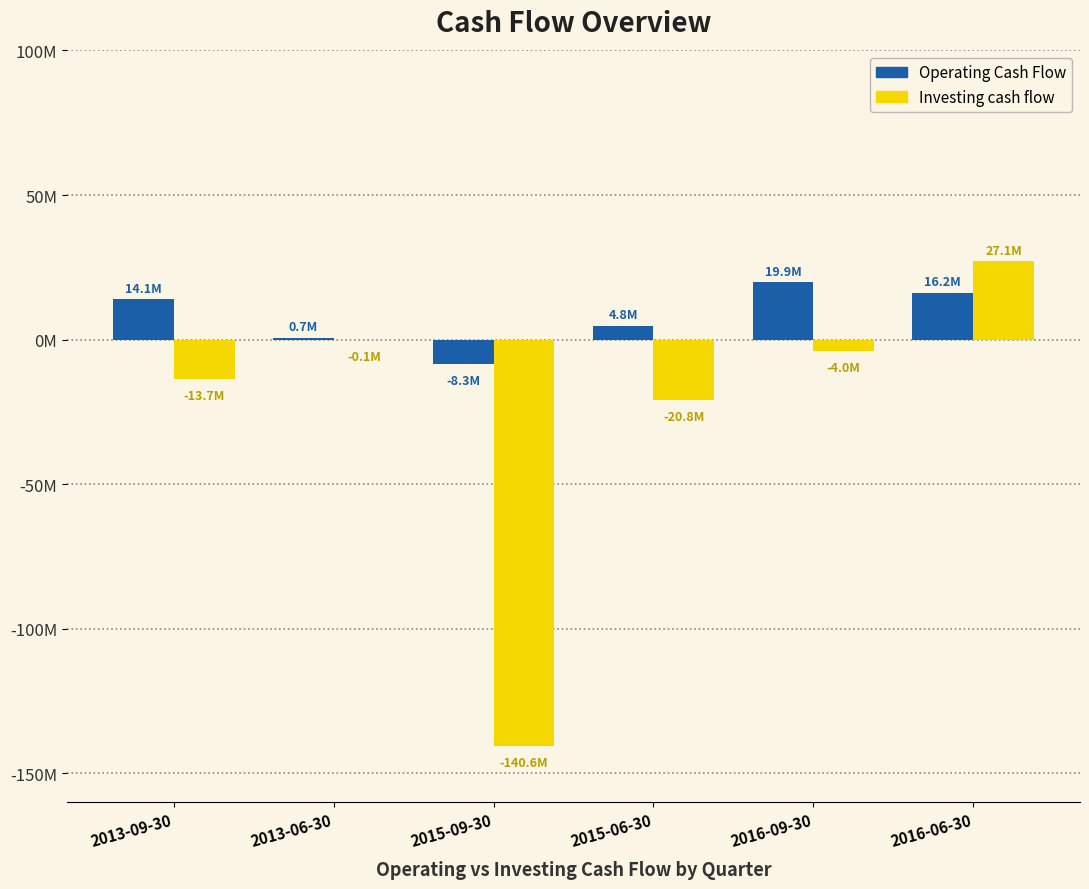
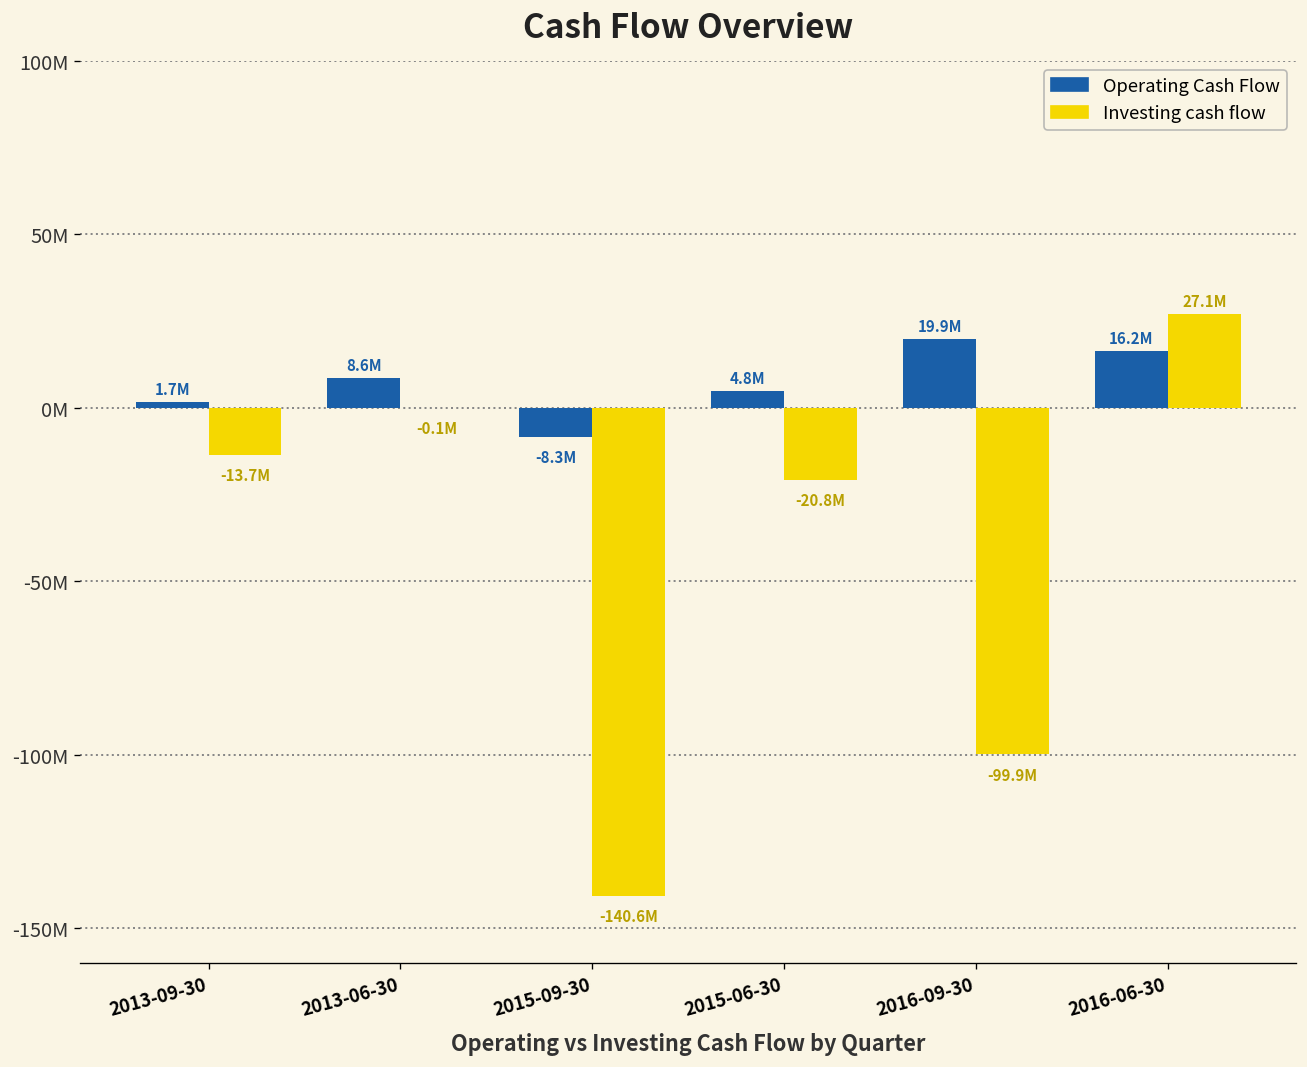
Operating Cash Flow, 2013-09-30: 14.1M -> 1.7M
Operating Cash Flow, 2013-06-30: 0.7M -> 8.6M
Investing cash flow, 2016-09-30: -4.0M -> -99.9M
